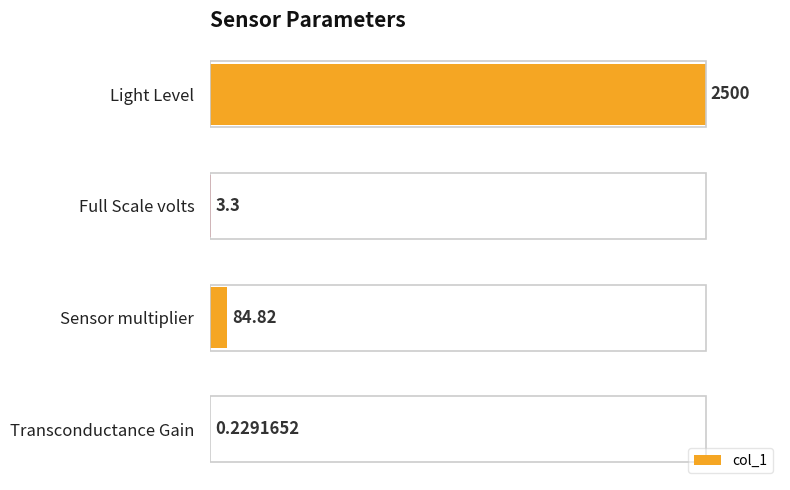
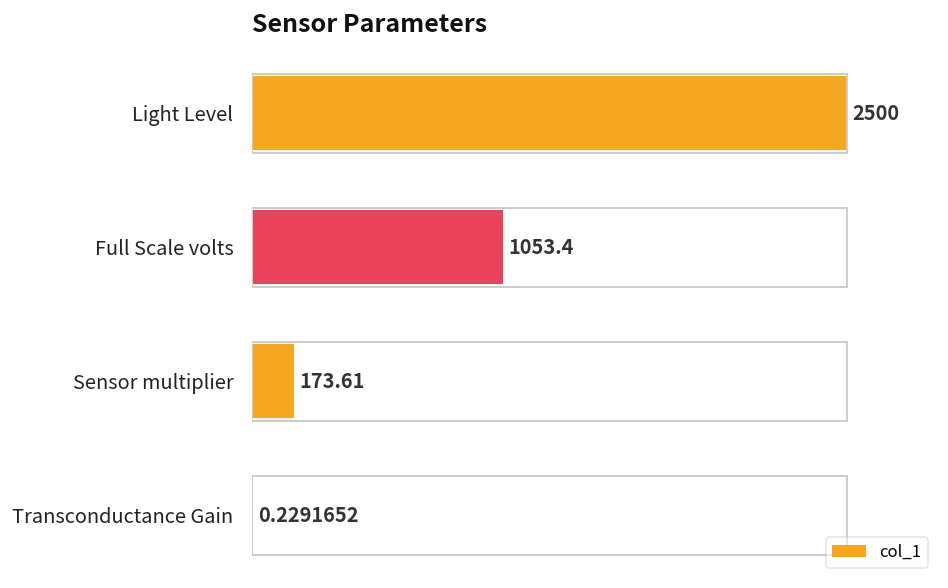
Full Scale volts: 3.3 -> 1053.4
Sensor multiplier: 84.82 -> 173.61
